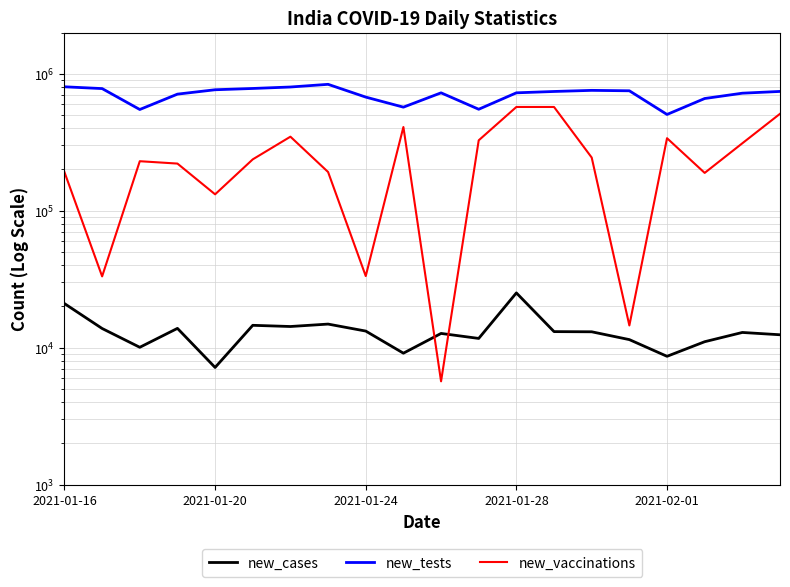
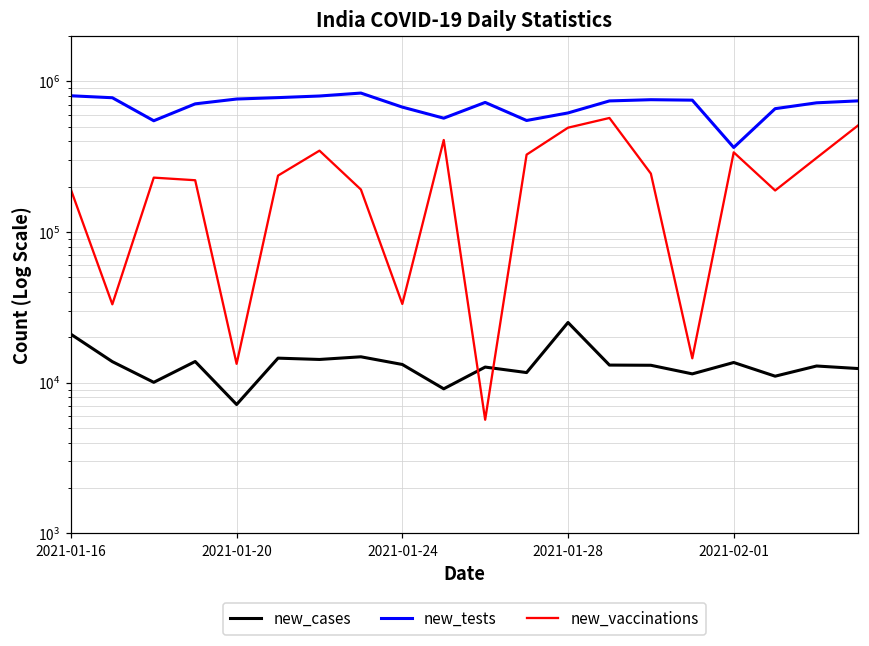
new_vaccinations, 2021-01-20: 130000 -> 13000
new_tests, 2021-01-28: 700000 -> 600000
new_vaccinations, 2021-01-28: 570000 -> 490000
new_cases, 2021-02-01: 9000 -> 14000
new_tests, 2021-02-01: 500000 -> 360000
